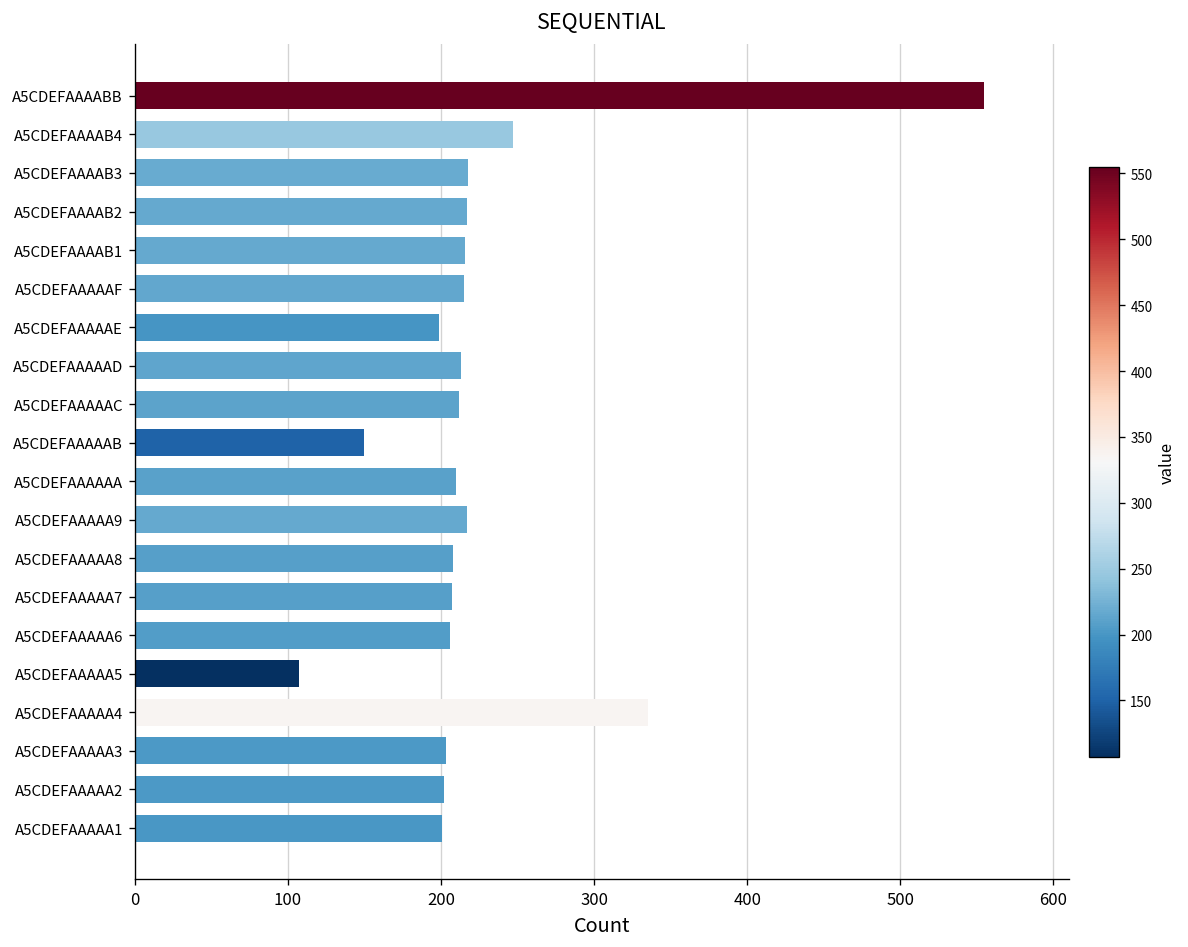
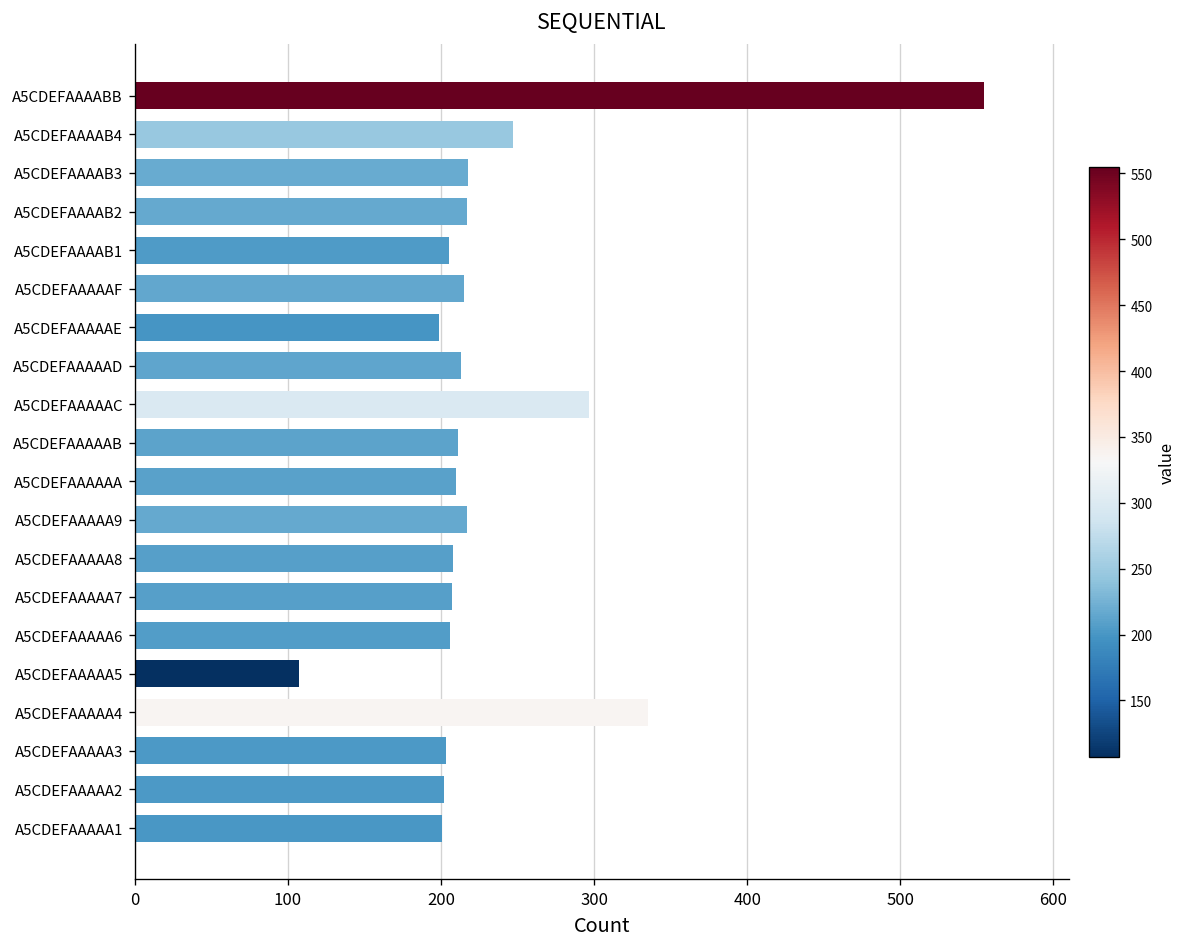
A5CDEFAAAAB1: 216 -> 205
A5CDEFAAAAAC: 212 -> 297
A5CDEFAAAAAB: 150 -> 211
